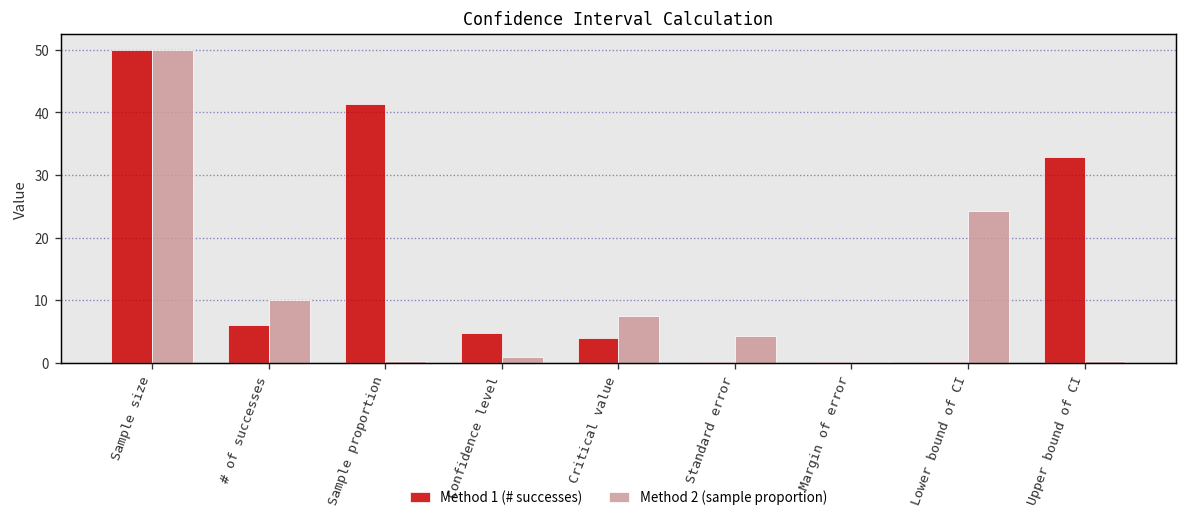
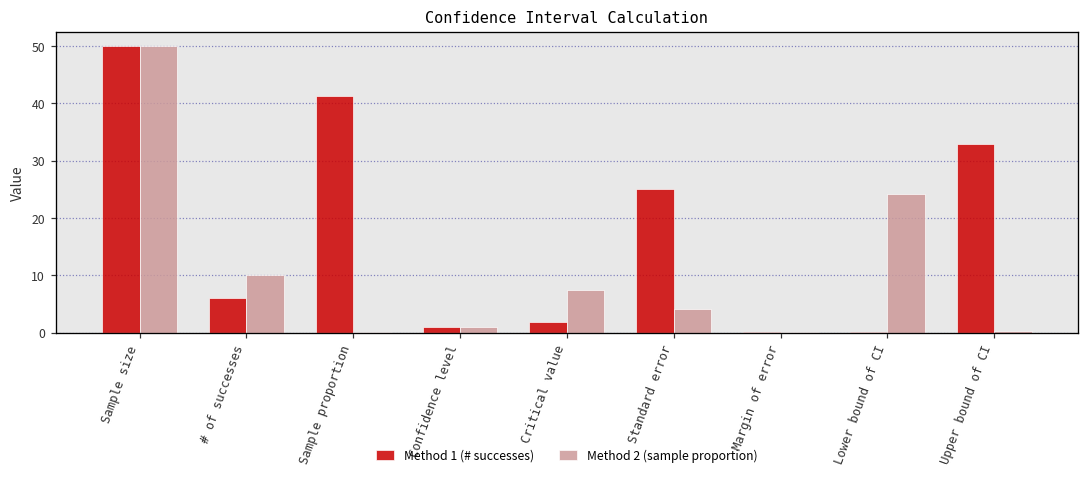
Method 1 (# successes), Confidence level: 5 -> 1
Method 1 (# successes), Critical value: 4 -> 2
Method 1 (# successes), Standard error: 0 -> 25
